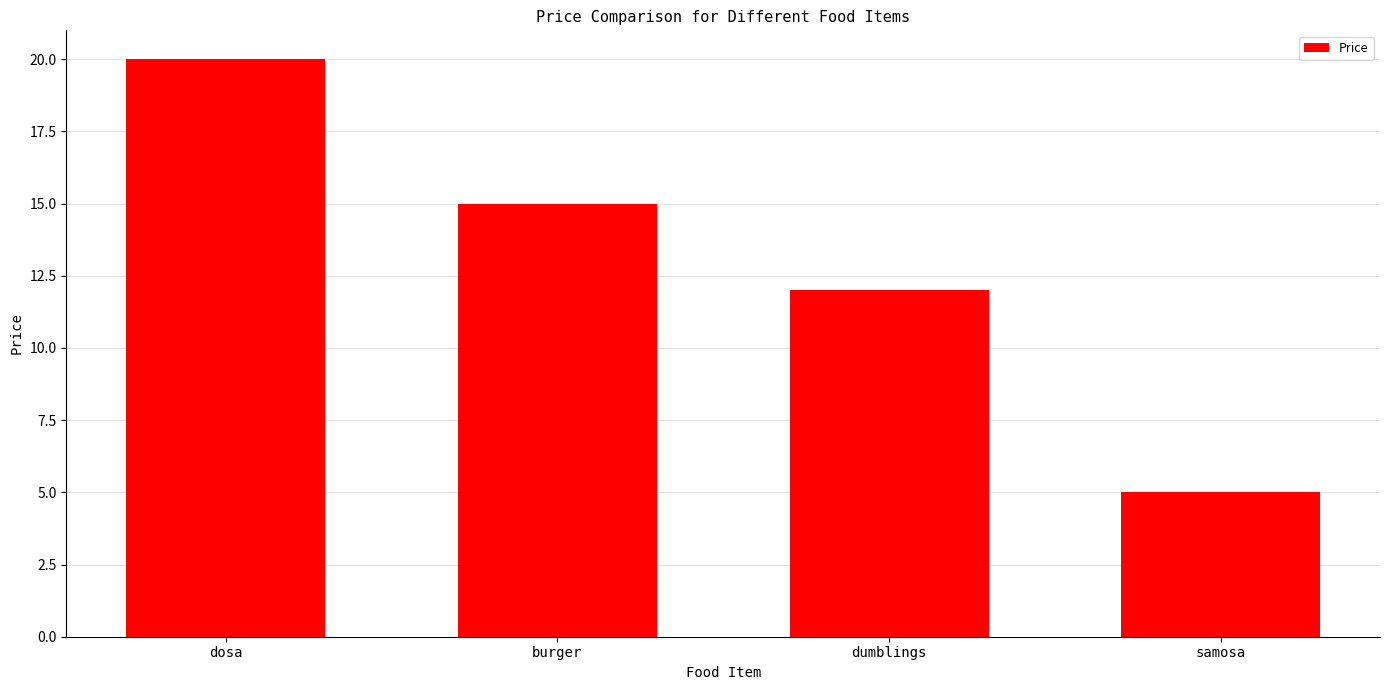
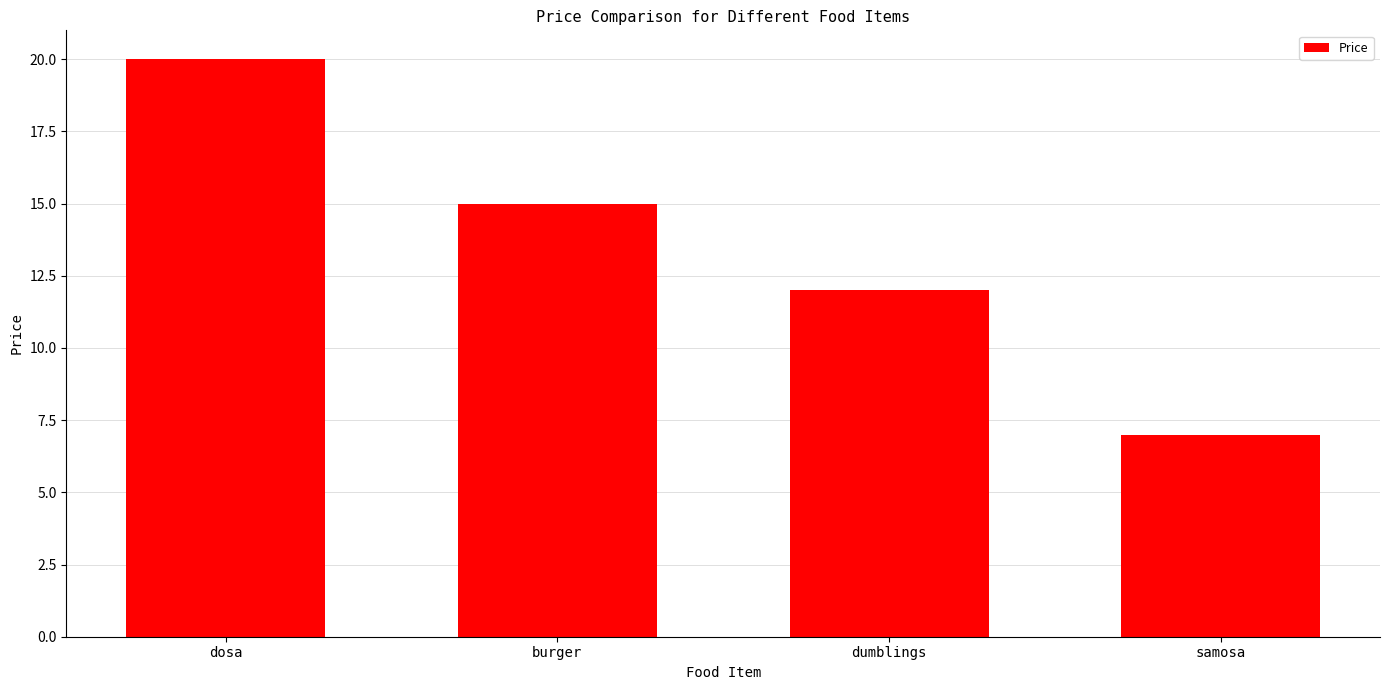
samosa: 5 -> 7
